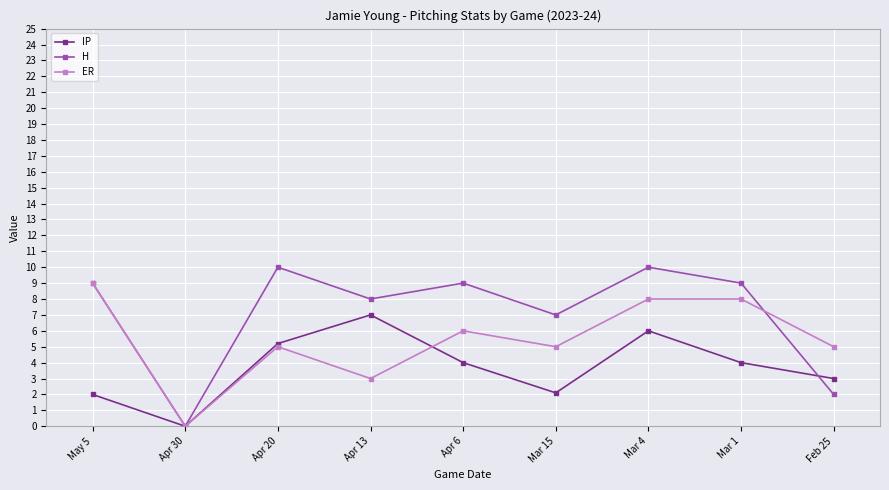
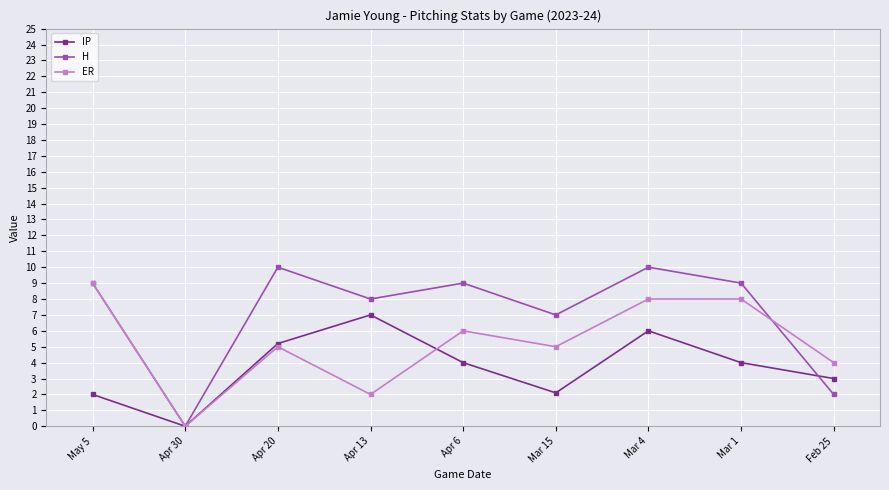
ER, Apr 13: 3 -> 2
ER, Feb 25: 5 -> 4
